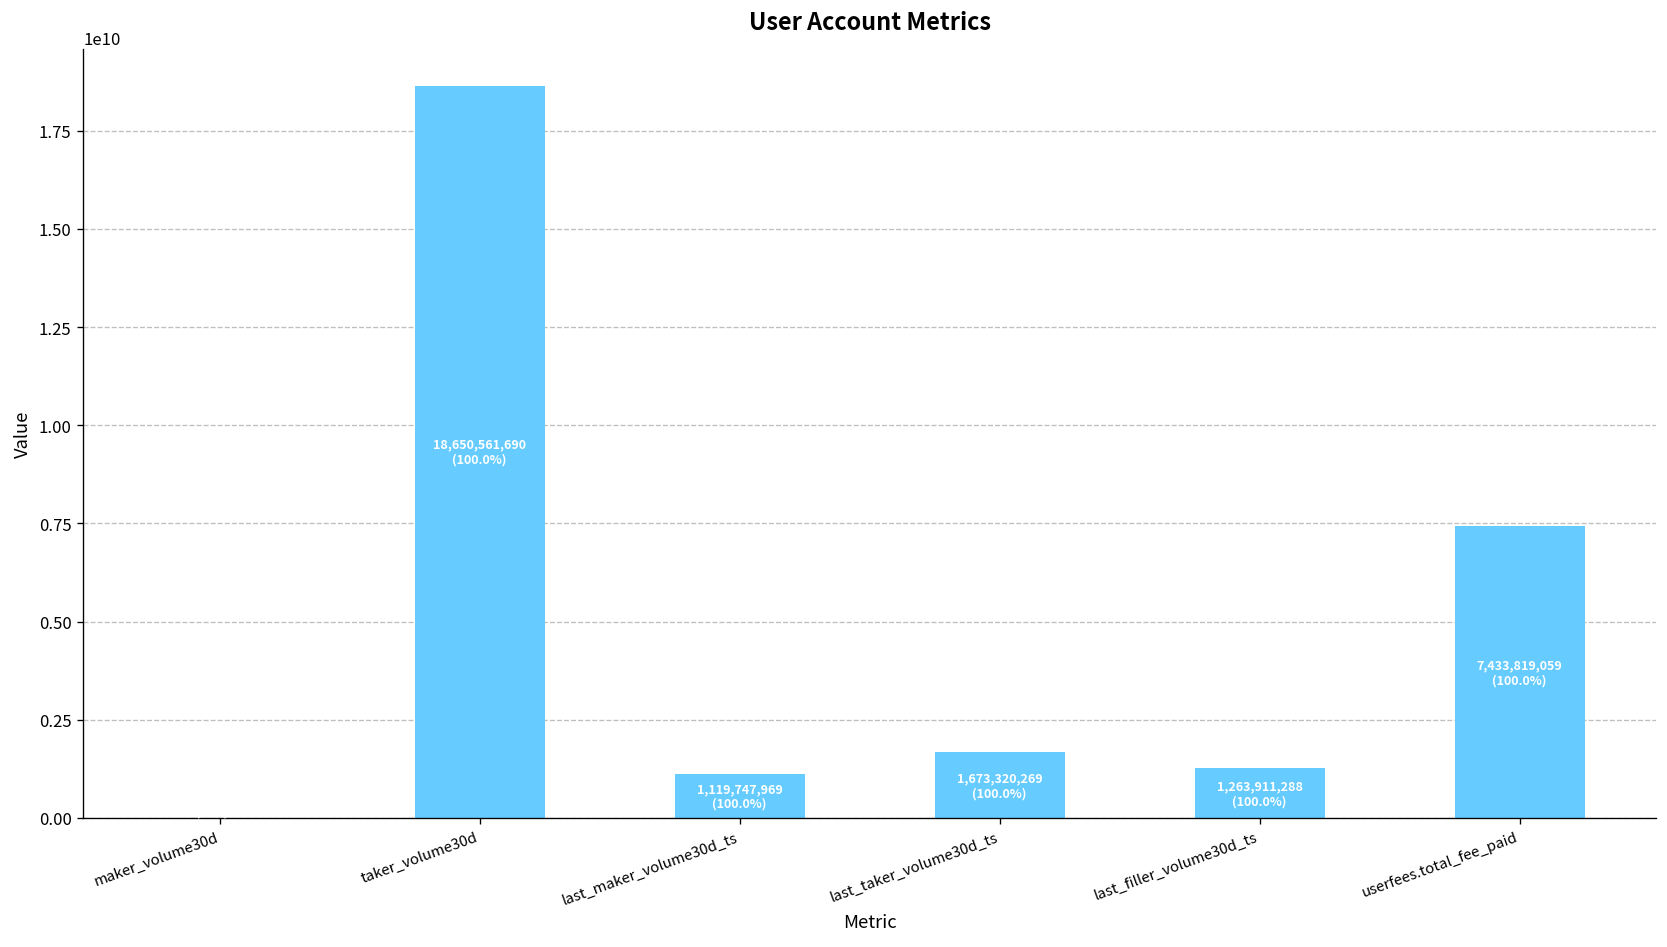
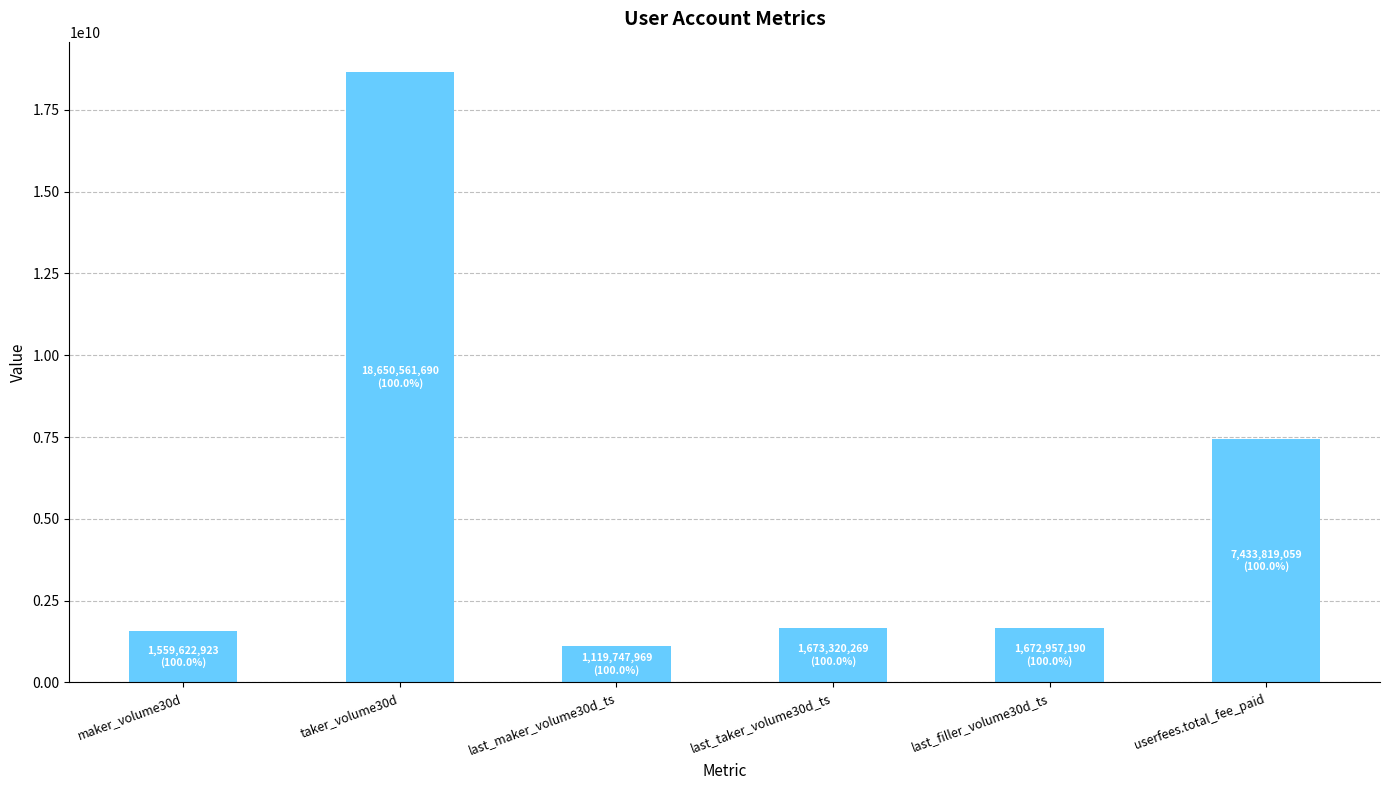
maker_volume30d: 0 -> 1600000000
last_filler_volume30d_ts: 1,263,911,288 -> 1,672,957,190
